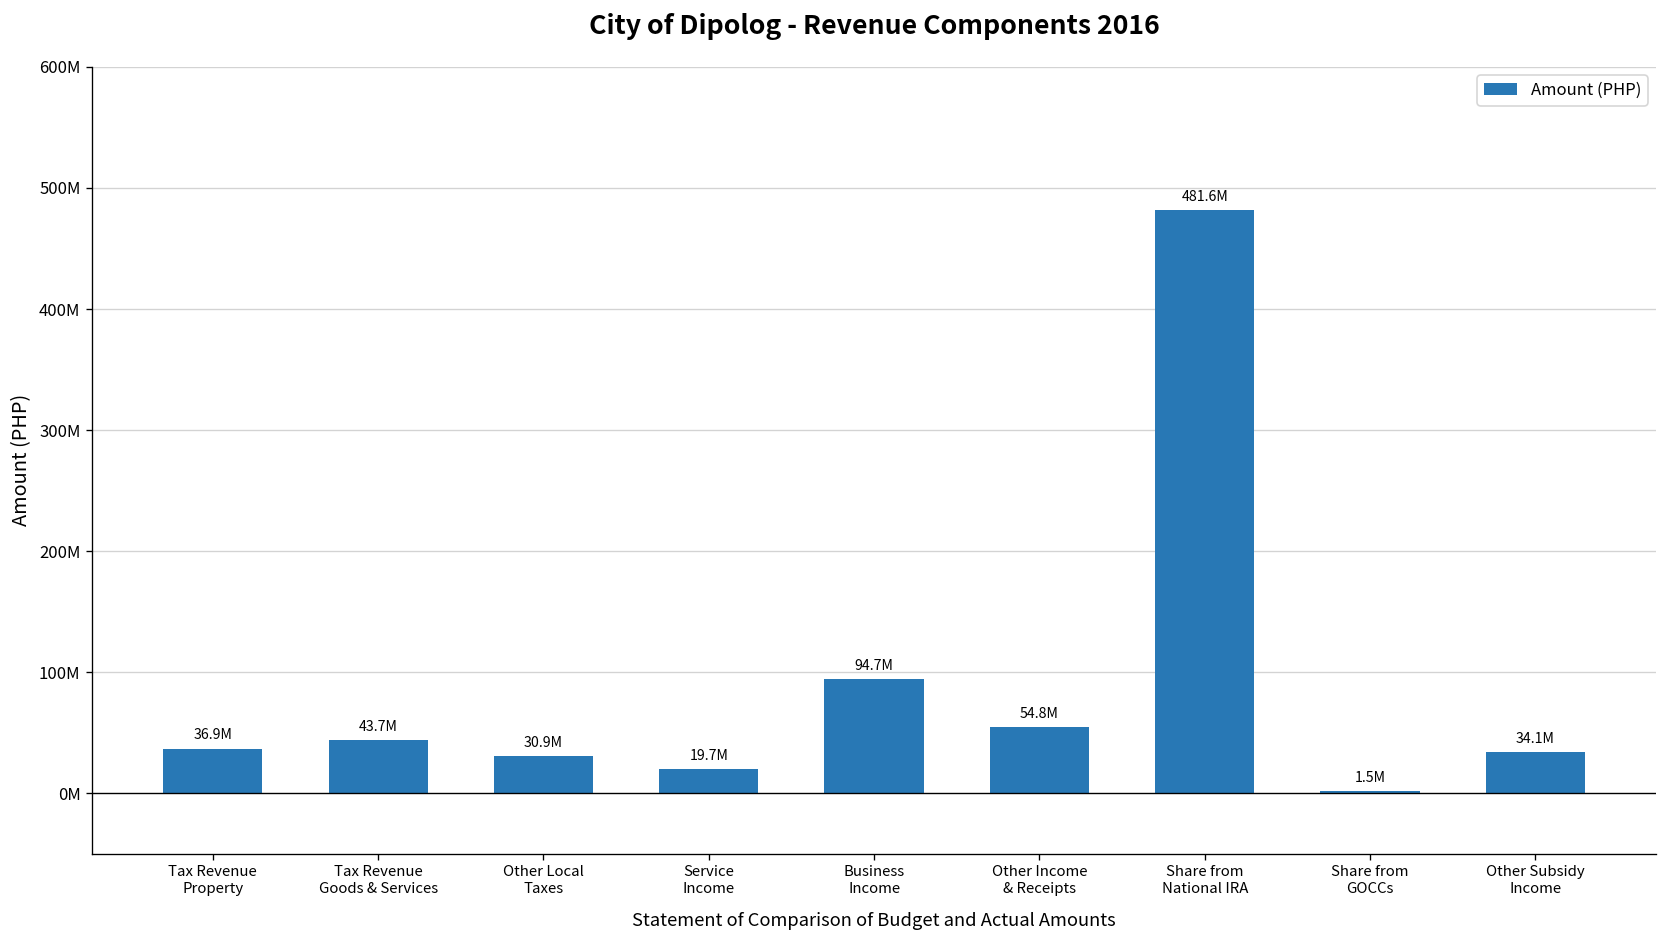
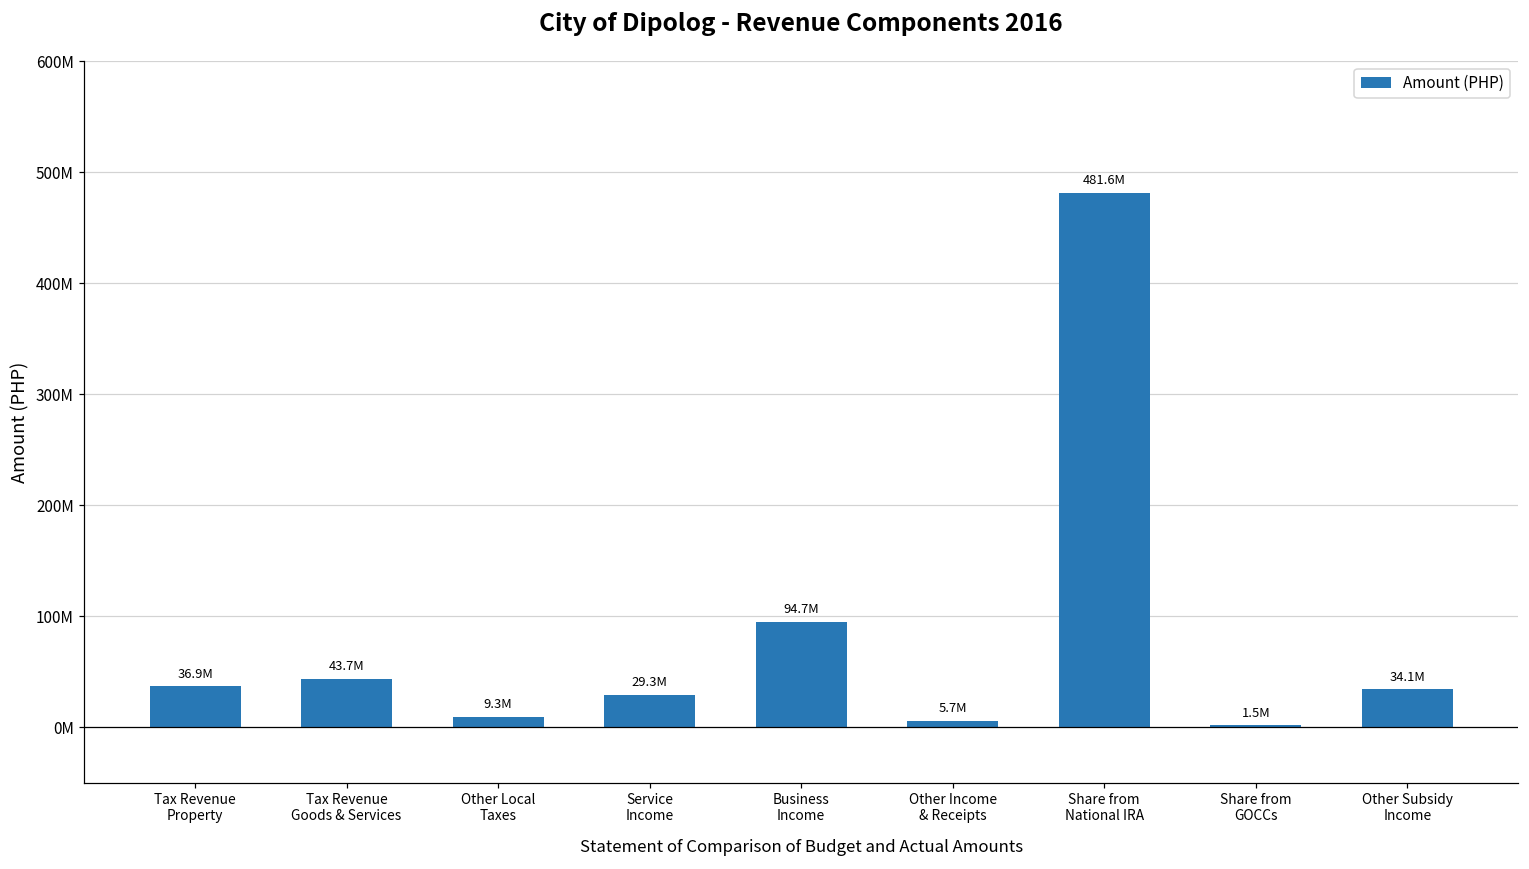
Other Local Taxes: 30.9M -> 9.3M
Service Income: 19.7M -> 29.3M
Other Income & Receipts: 54.8M -> 5.7M
